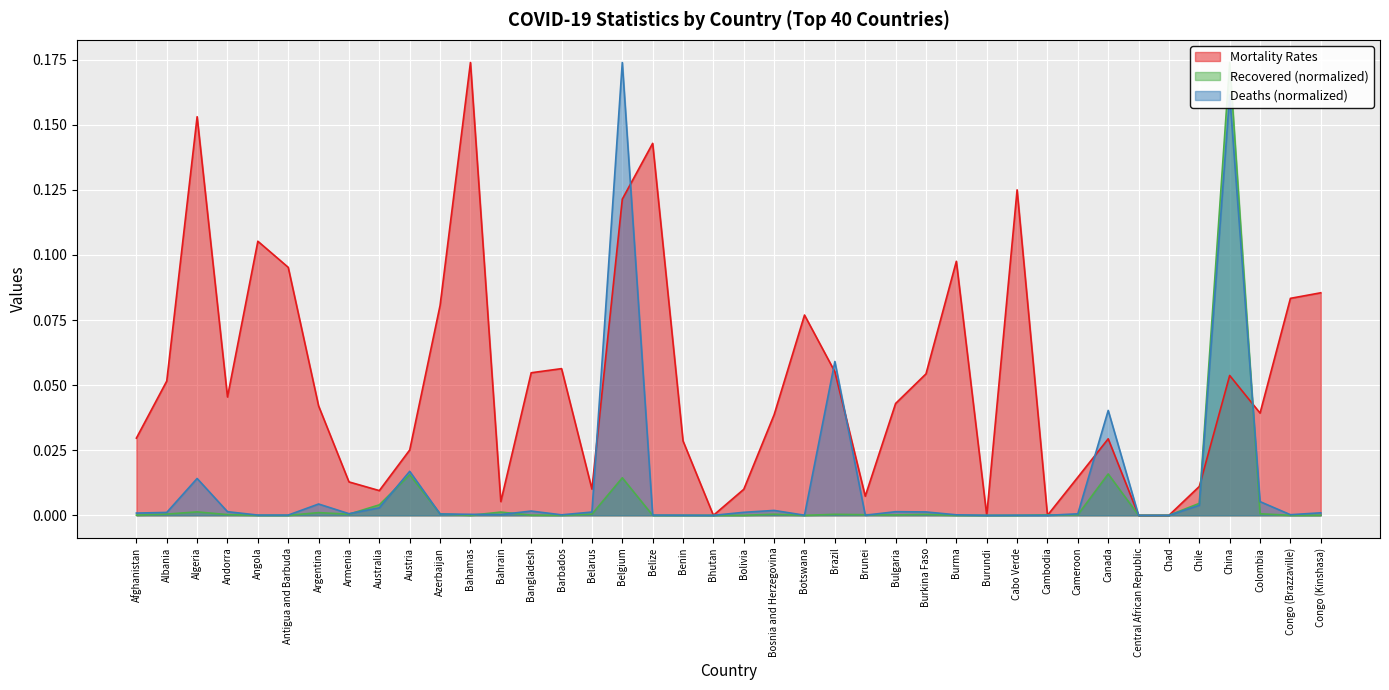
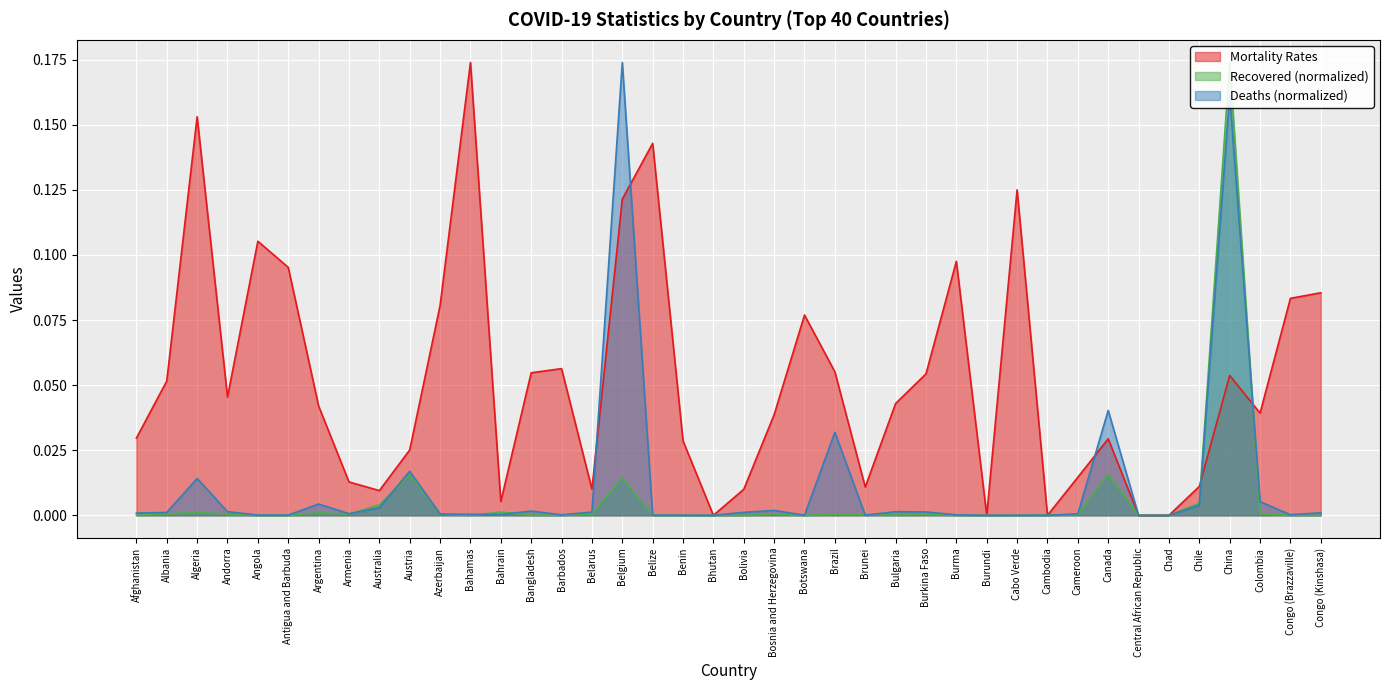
Deaths (normalized), Brazil: 0.059 -> 0.032
Mortality Rates, Brunei: 0.007 -> 0.011
